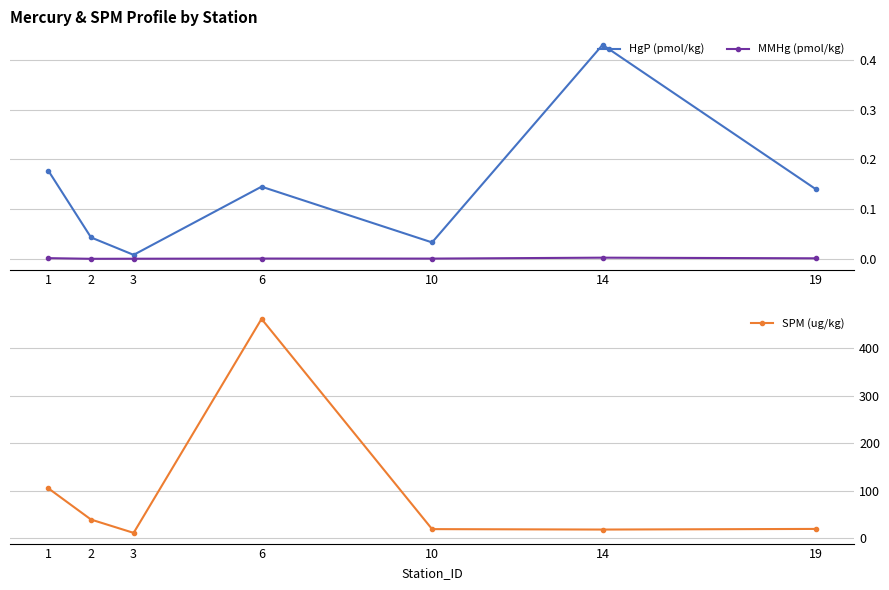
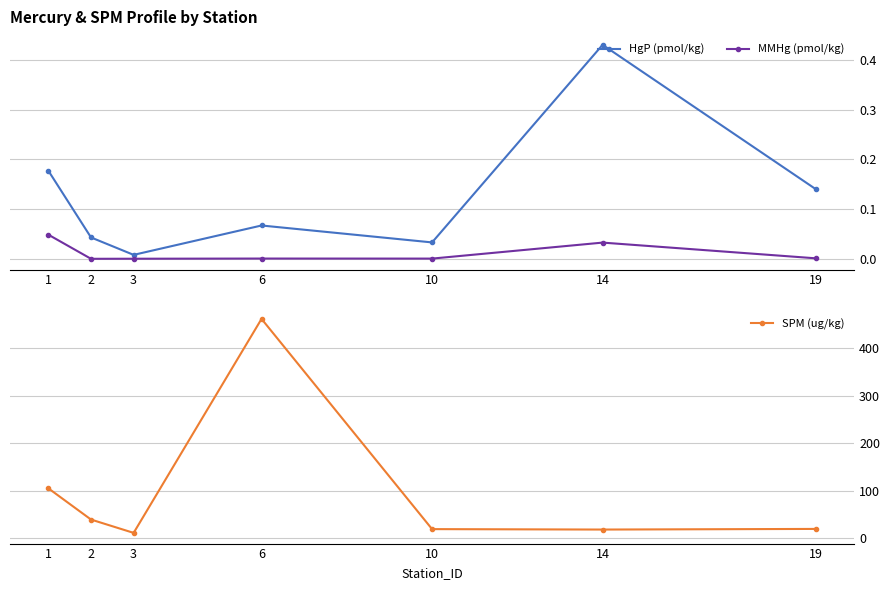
Mercury & SPM Profile by Station, MMHg (pmol/kg), 1: 0.00 -> 0.05
Mercury & SPM Profile by Station, HgP (pmol/kg), 6: 0.15 -> 0.07
Mercury & SPM Profile by Station, MMHg (pmol/kg), 14: 0.00 -> 0.03
